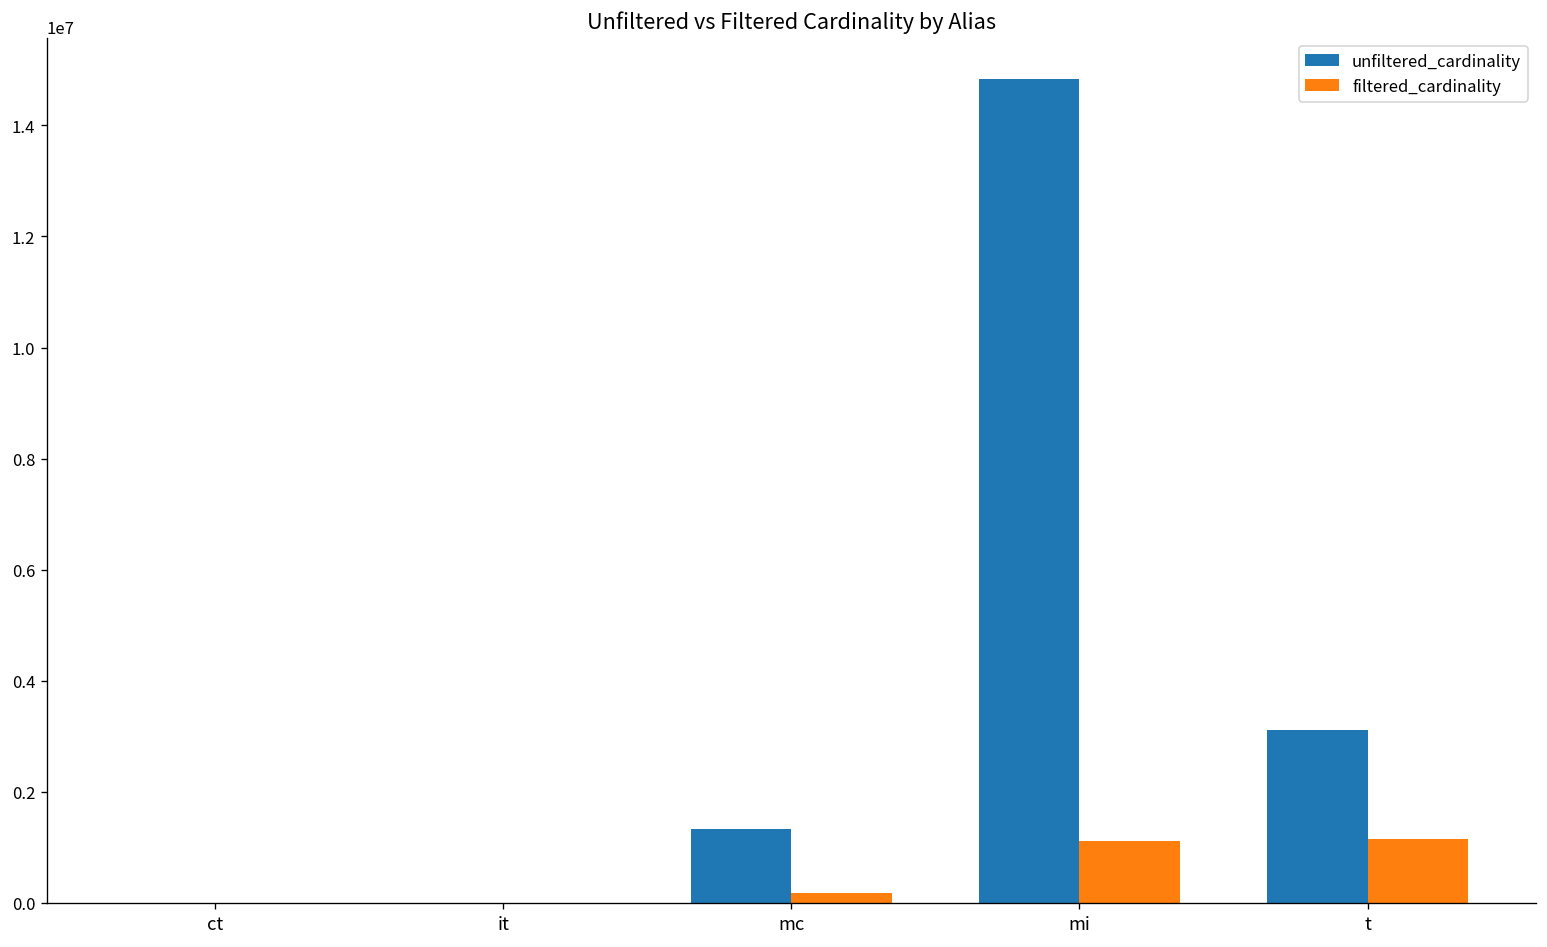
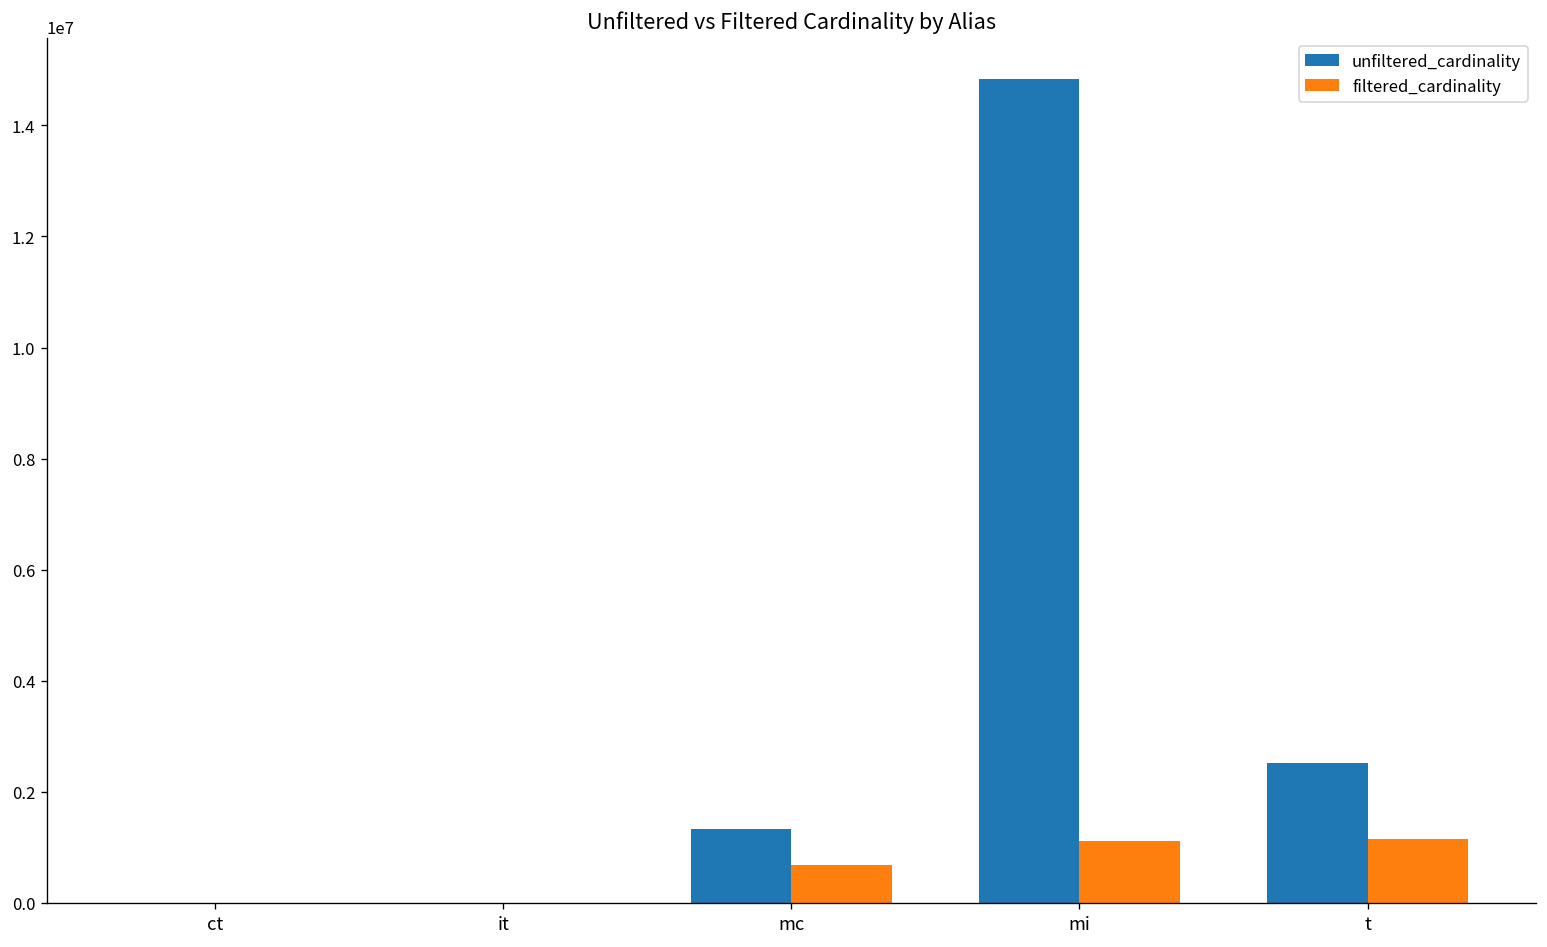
filtered_cardinality, mc: 200000 -> 700000
unfiltered_cardinality, t: 3100000 -> 2500000
